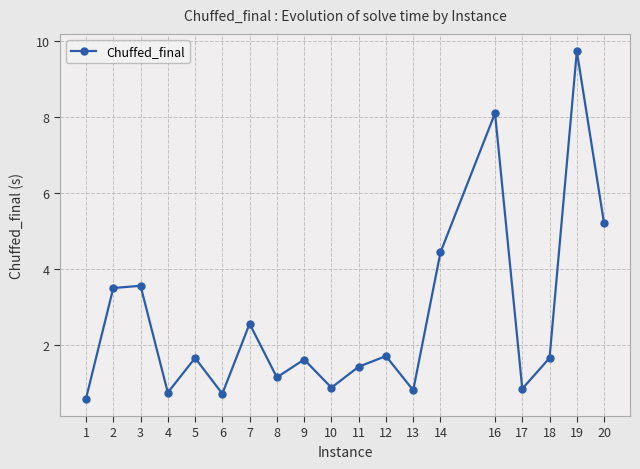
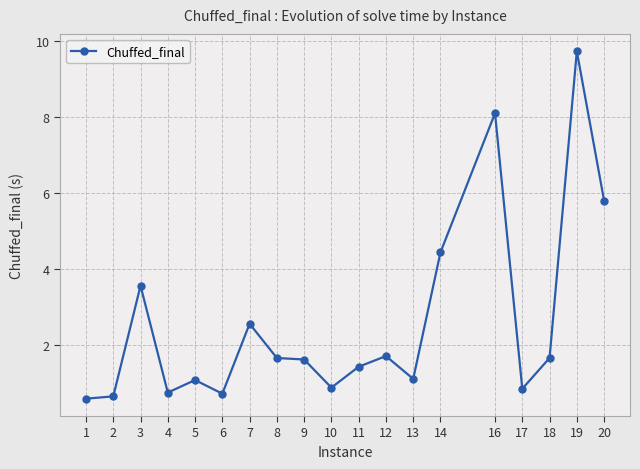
2: 3.5 -> 0.7
5: 1.7 -> 1.1
8: 1.2 -> 1.7
13: 0.8 -> 1.1
20: 5.2 -> 5.8
